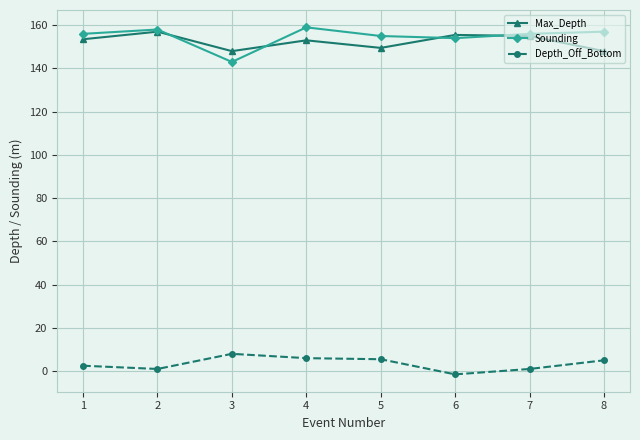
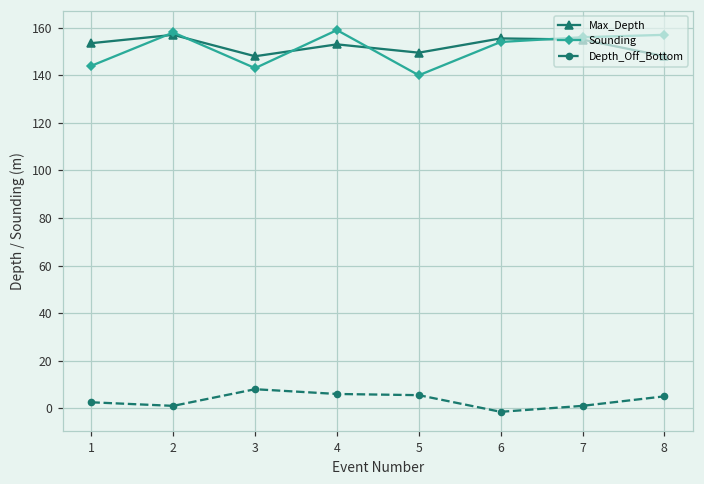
Sounding, 1: 156 -> 144
Sounding, 5: 155 -> 140
